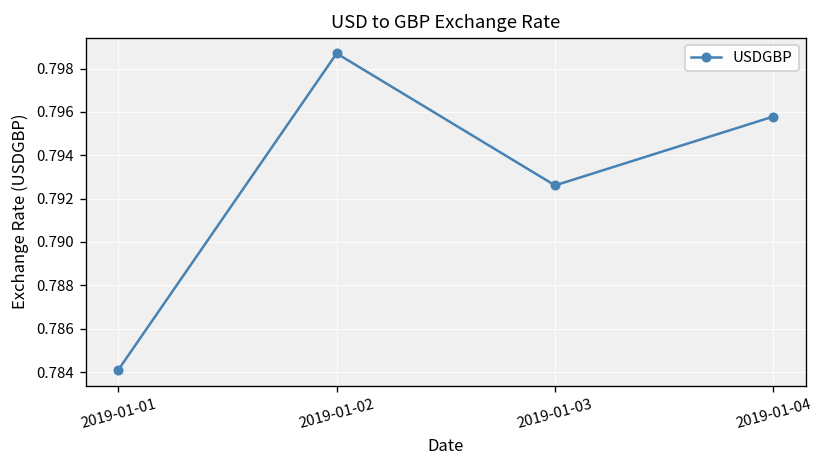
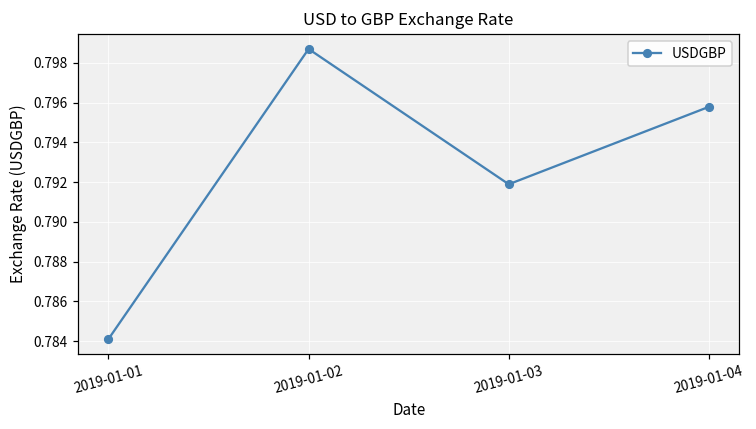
2019-01-03: 0.7926 -> 0.7919
